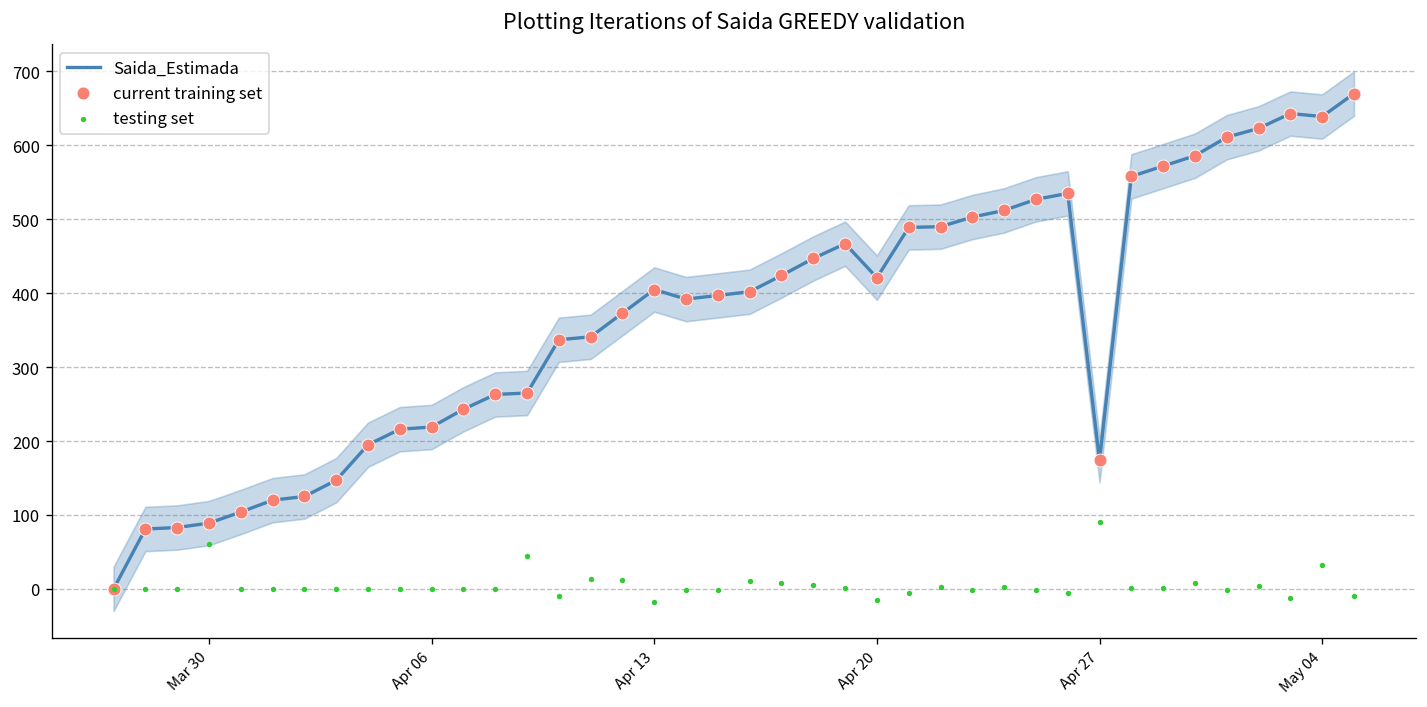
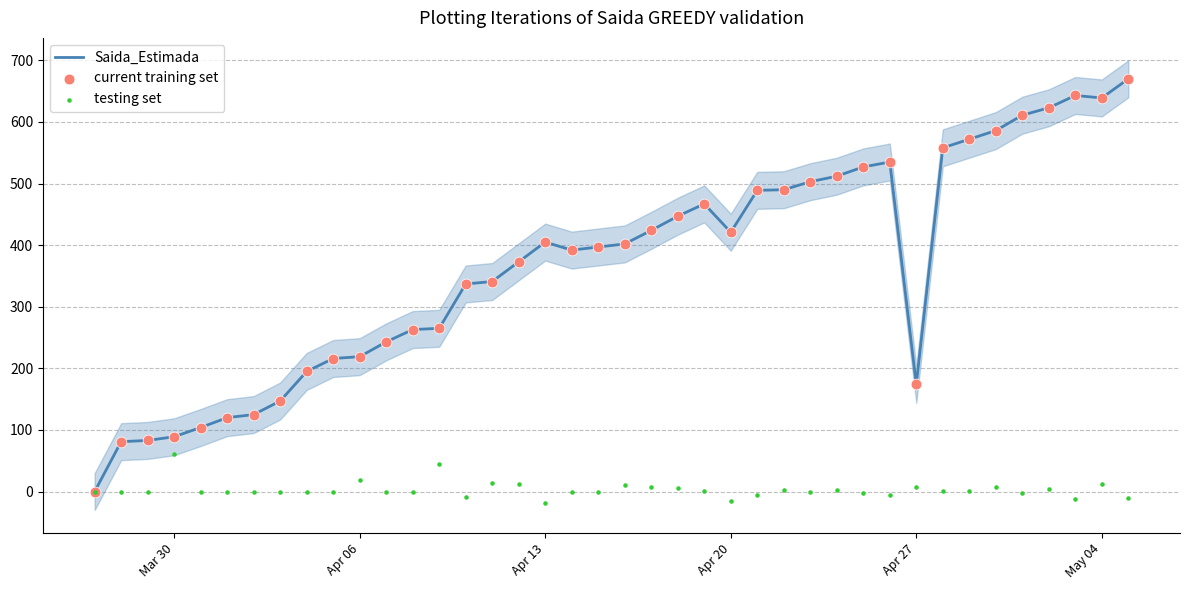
testing set, Apr 06: 0 -> 20
testing set, Apr 27: 90 -> 10
testing set, May 04: 30 -> 10
